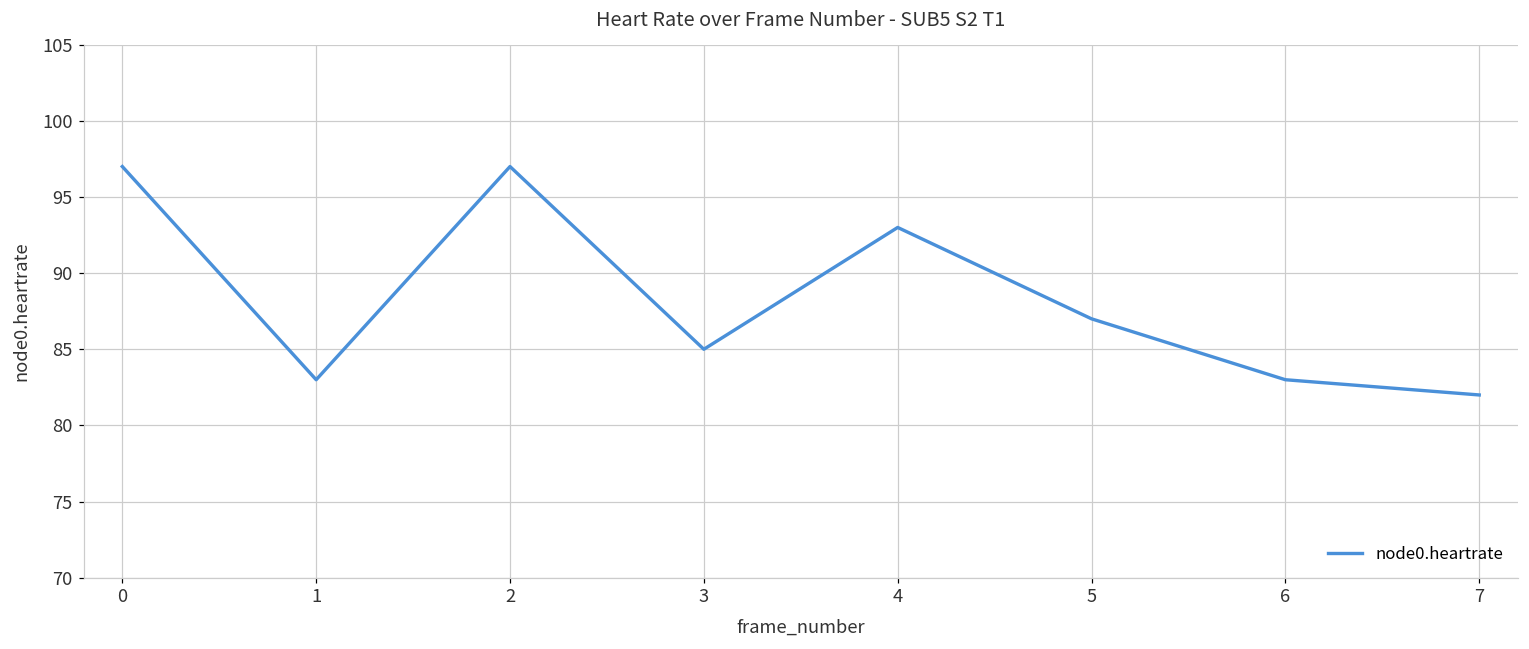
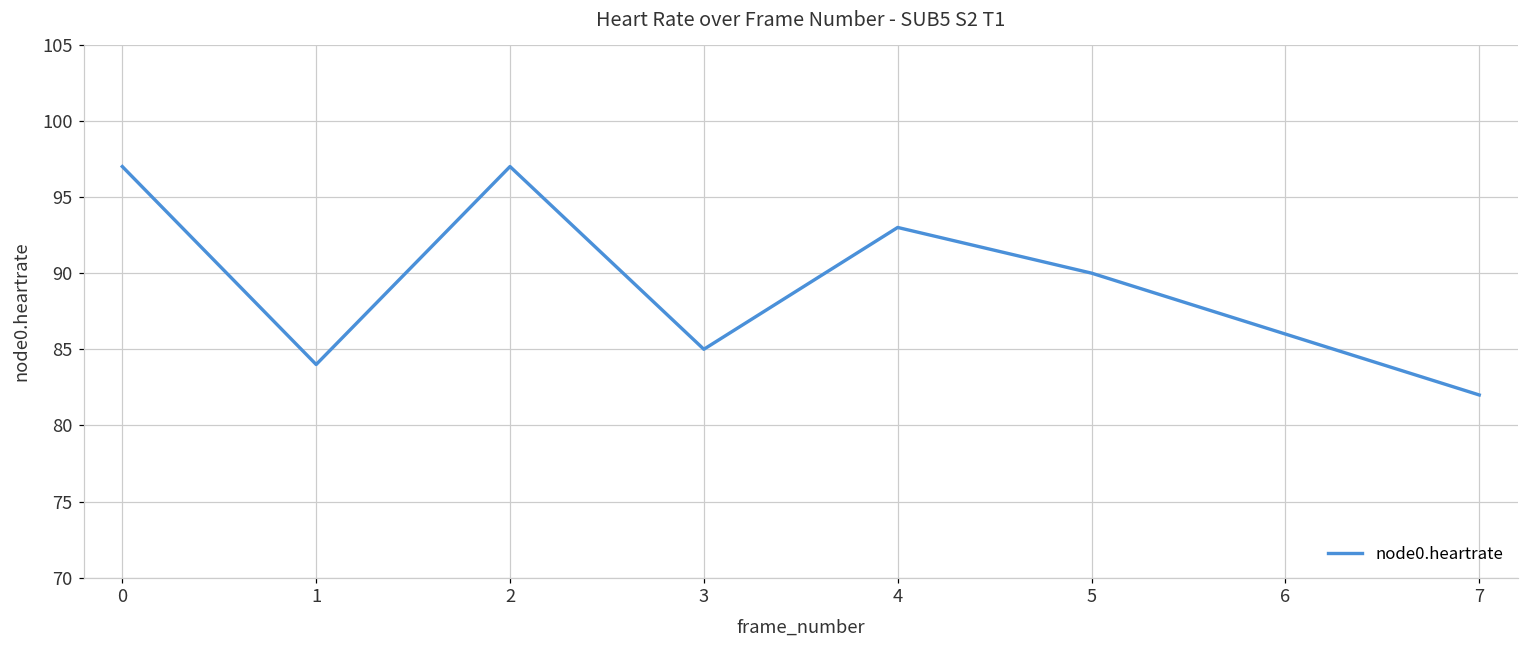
1: 83 -> 84
5: 87 -> 90
6: 83 -> 86
